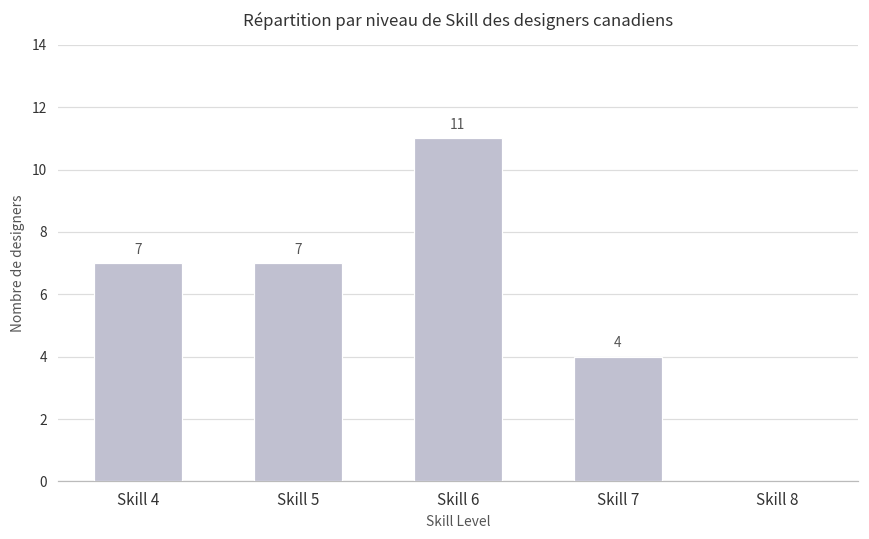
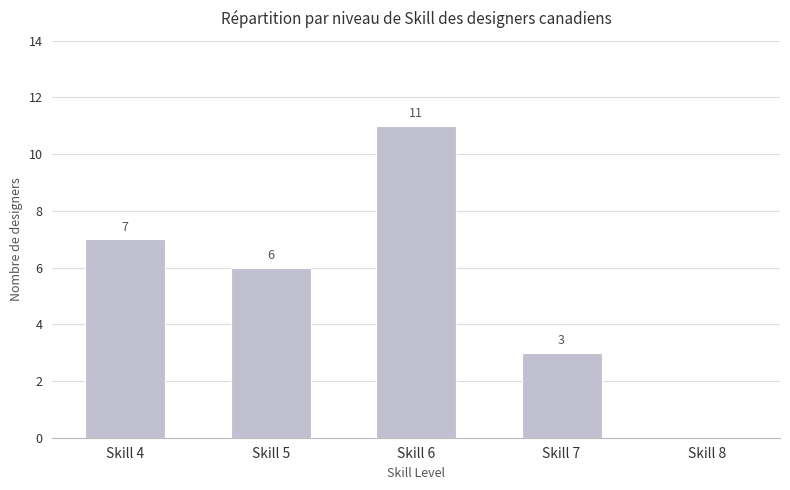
Skill 5: 7 -> 6
Skill 7: 4 -> 3
